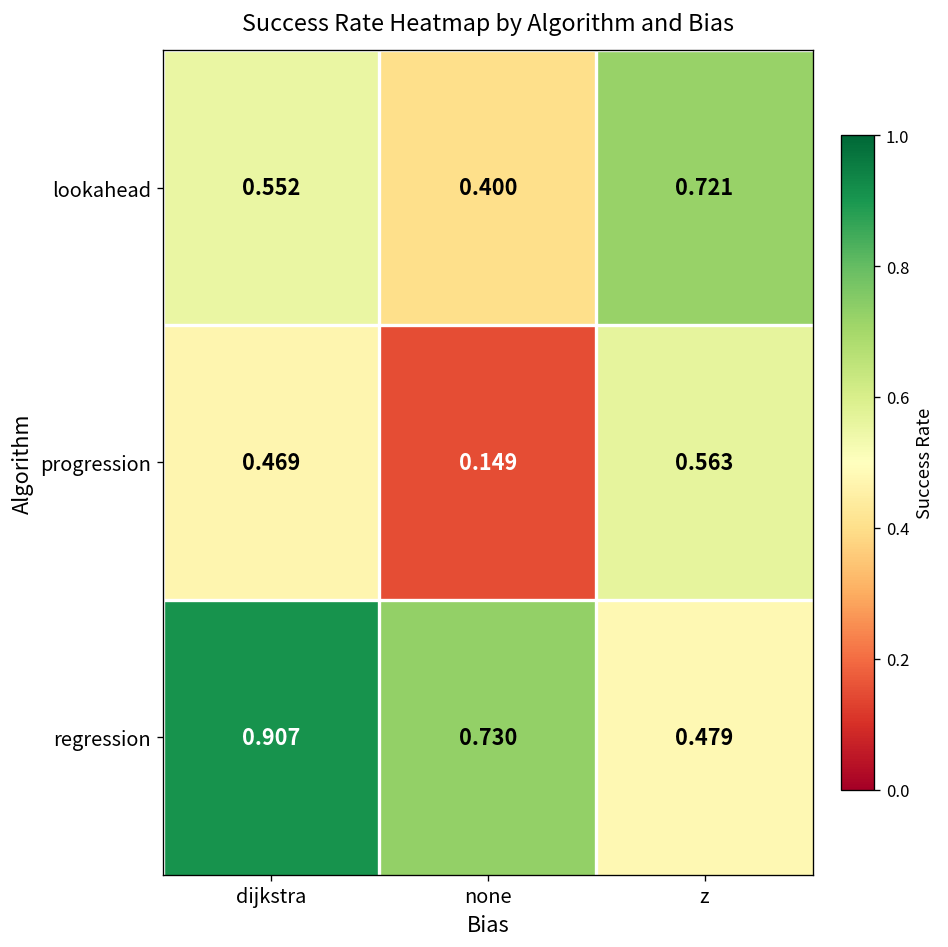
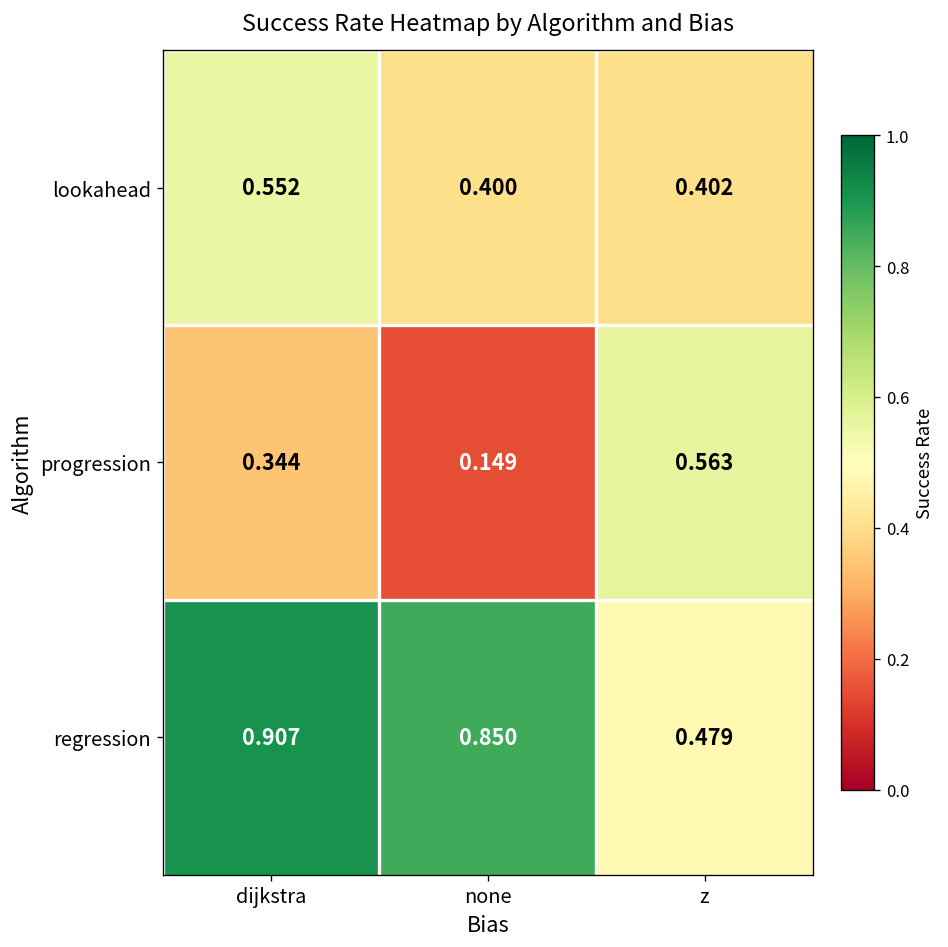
lookahead, z: 0.721 -> 0.402
progression, dijkstra: 0.469 -> 0.344
regression, none: 0.730 -> 0.850
